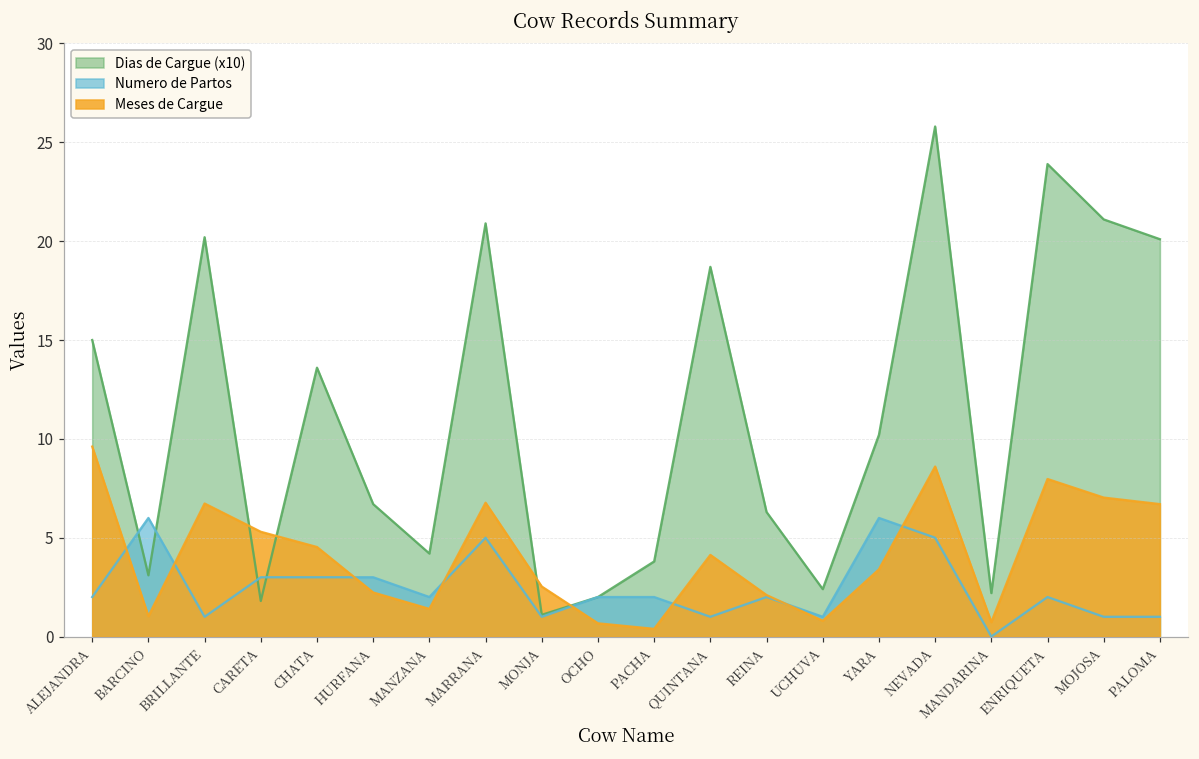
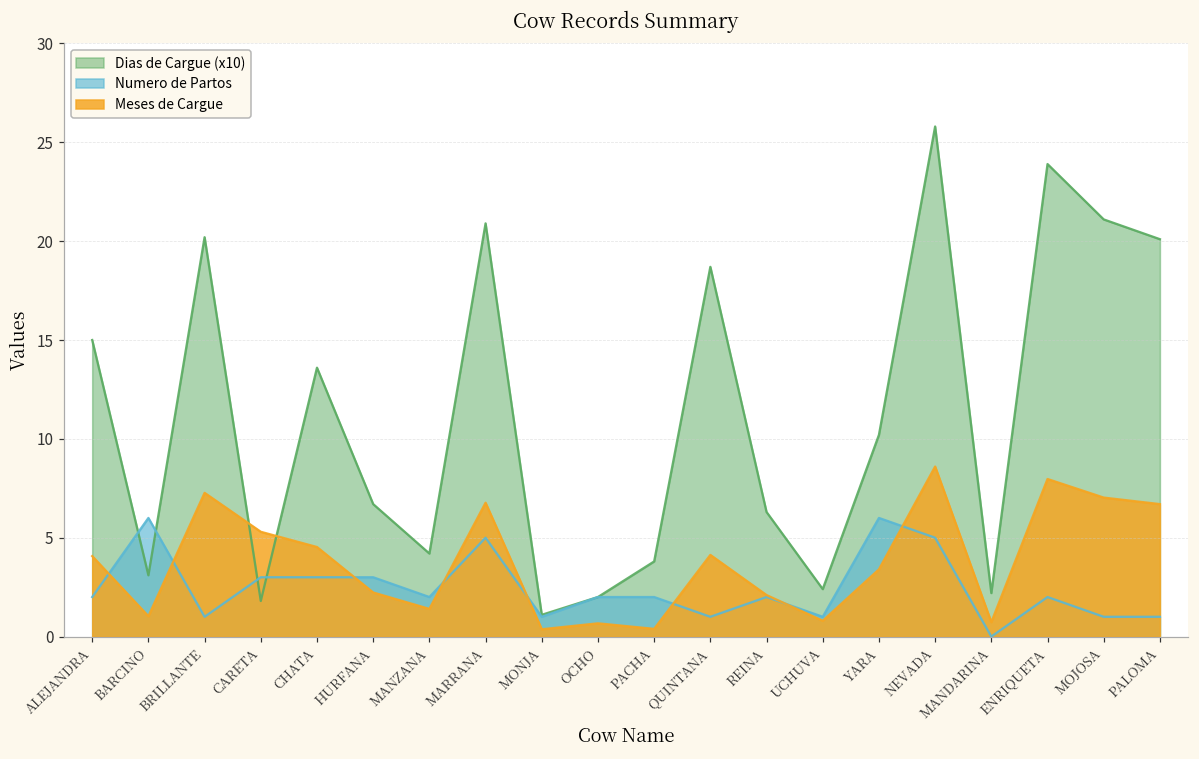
Meses de Cargue, ALEJANDRA: 9.6 -> 4.1
Meses de Cargue, BRILLANTE: 6.7 -> 7.3
Meses de Cargue, MONJA: 2.5 -> 0.4
